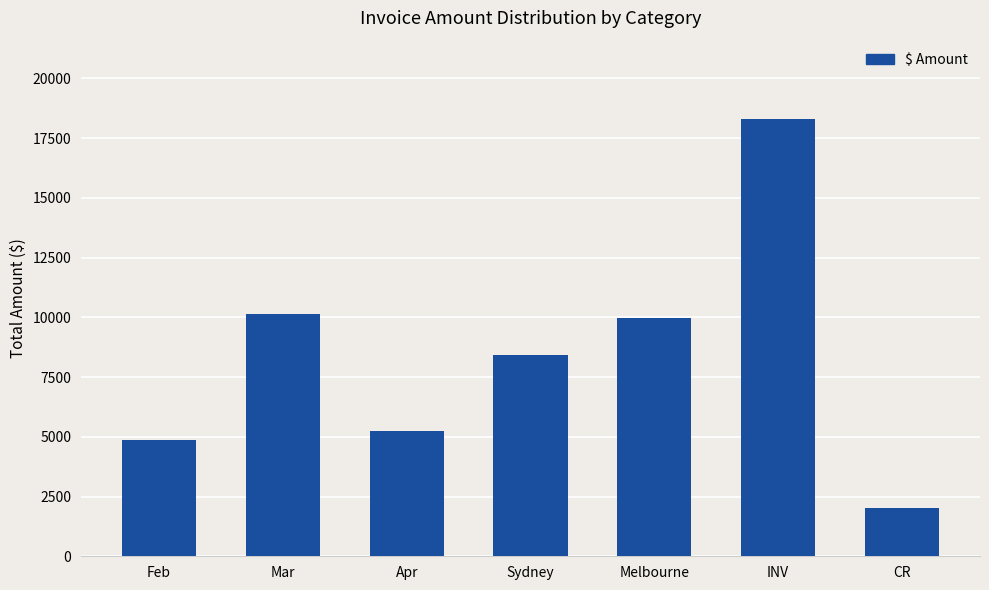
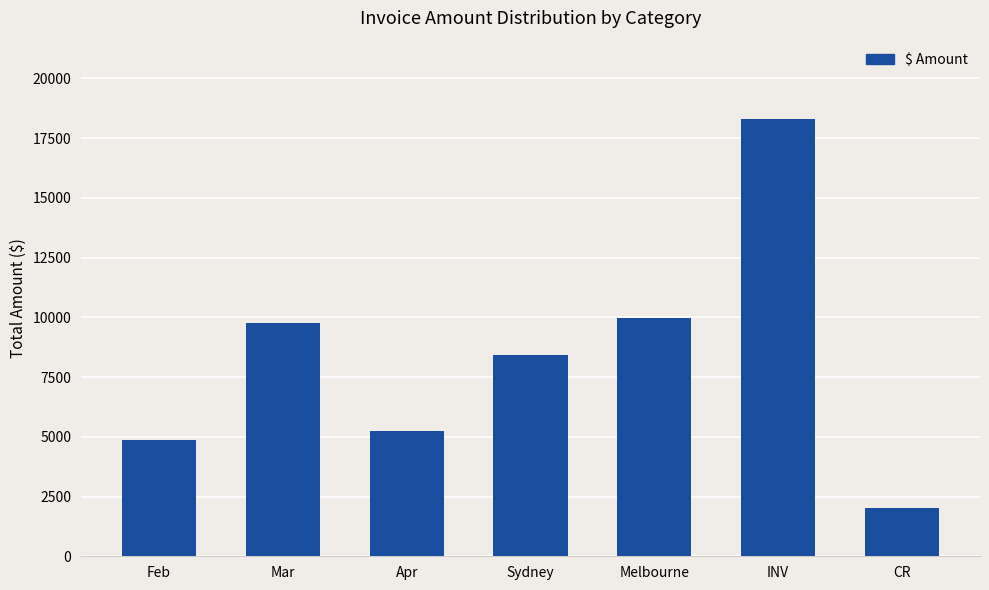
Mar: 10100 -> 9800
